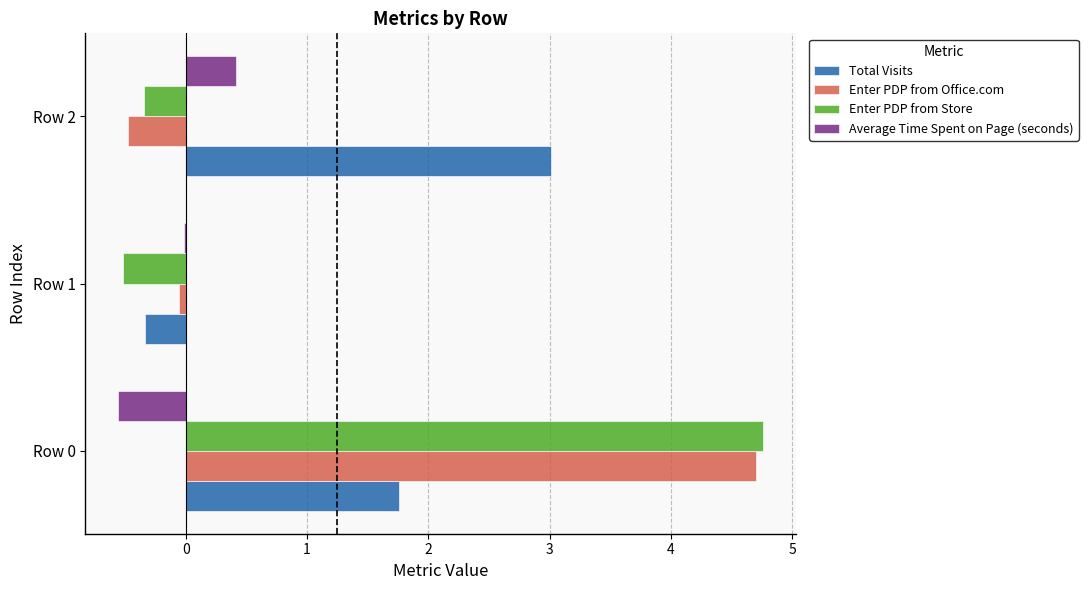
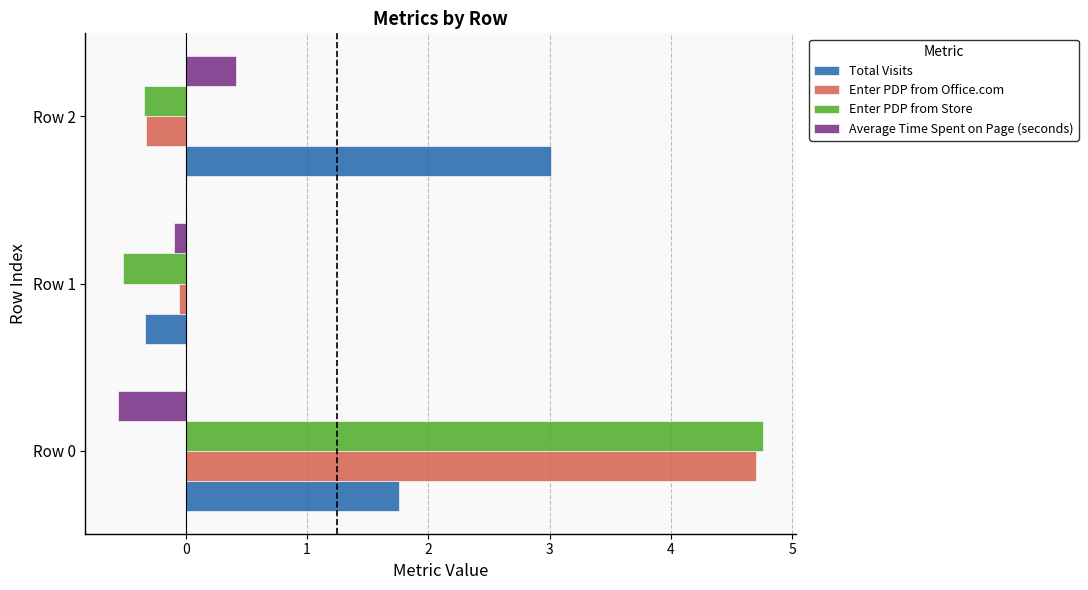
Enter PDP from Office.com, Row 2: -0.48 -> -0.33
Average Time Spent on Page (seconds), Row 1: -0.02 -> -0.10
